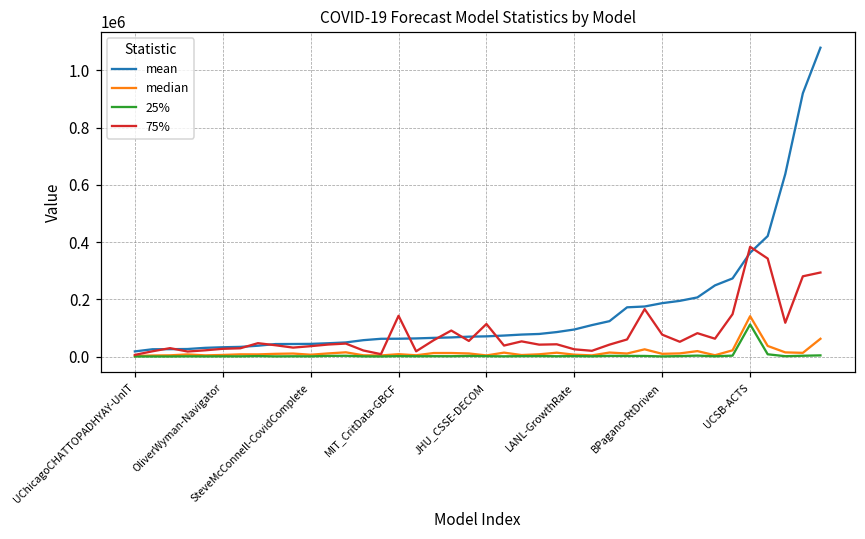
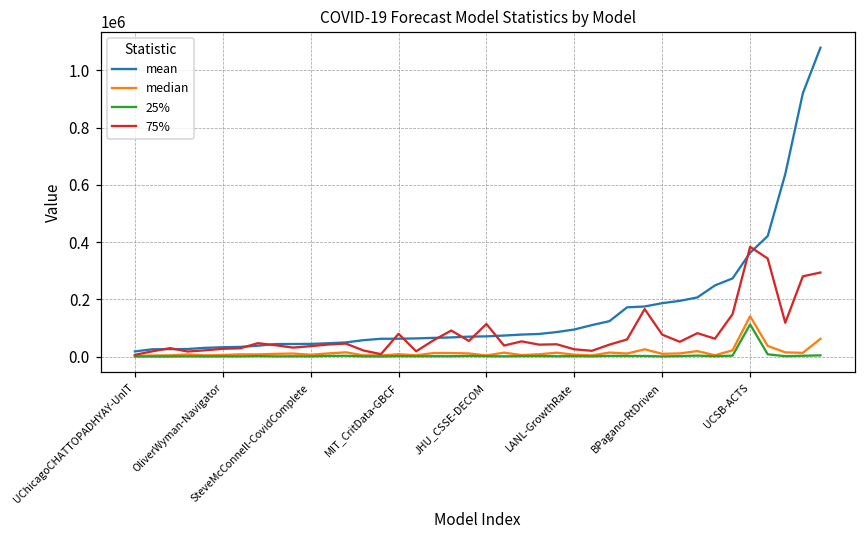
75%, MIT_CritData-GBCF: 140000 -> 80000
